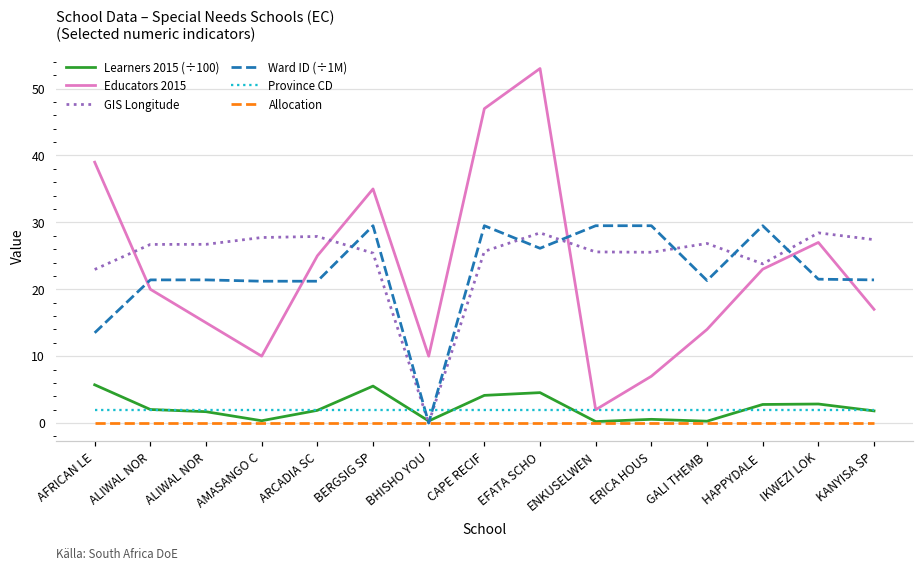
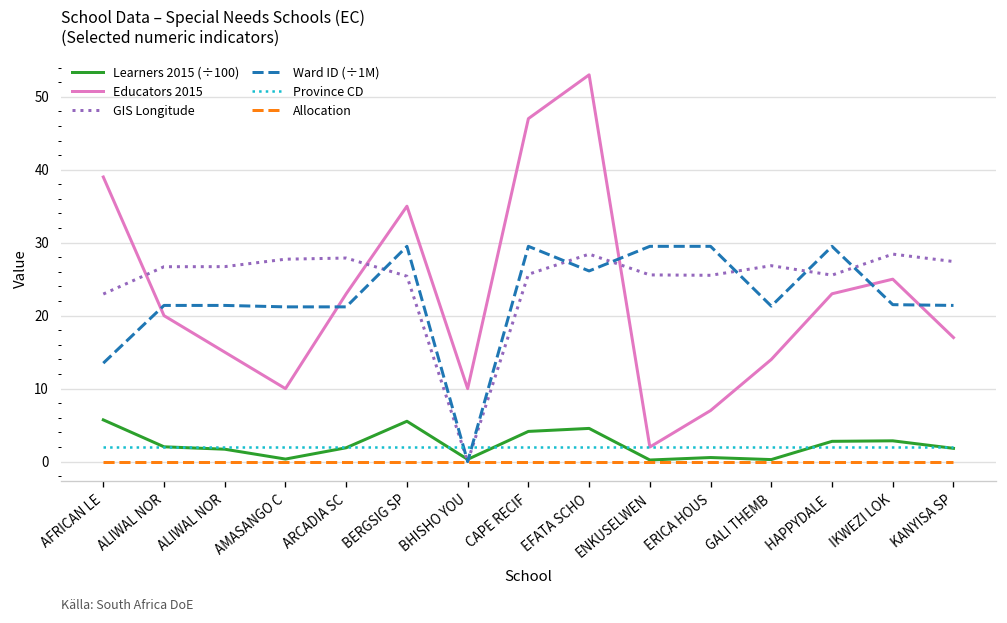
Educators 2015, ARCADIA SC: 25 -> 23
GIS Longitude, HAPPYDALE: 24 -> 26
Educators 2015, IKWEZI LOK: 27 -> 25
